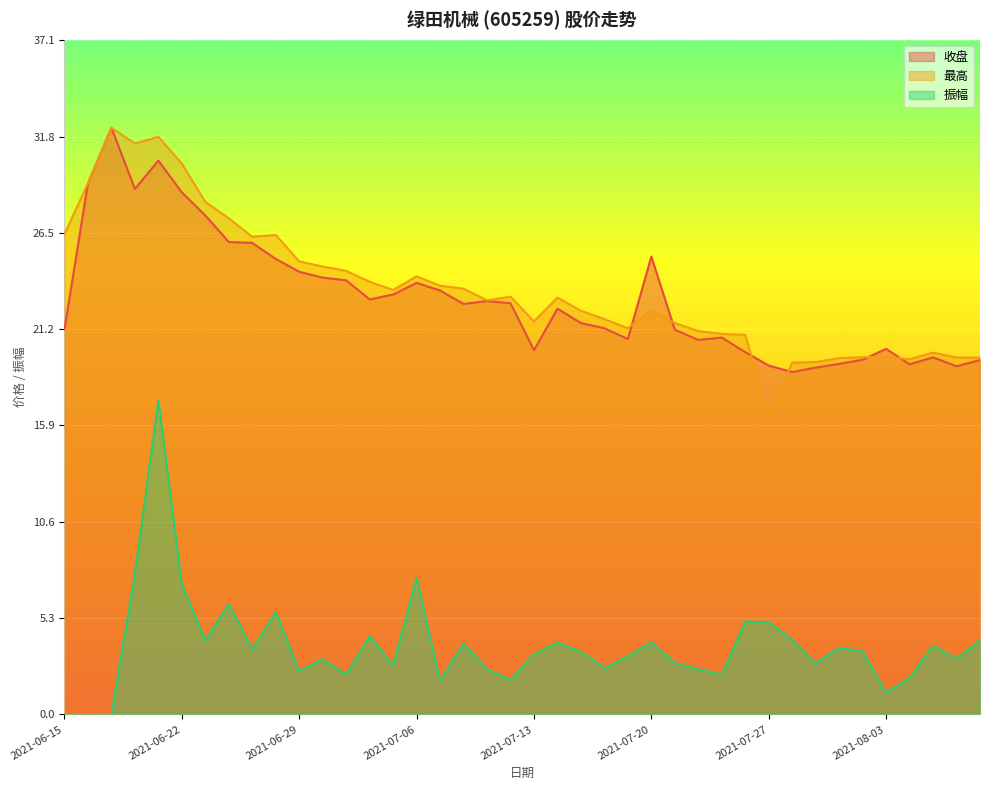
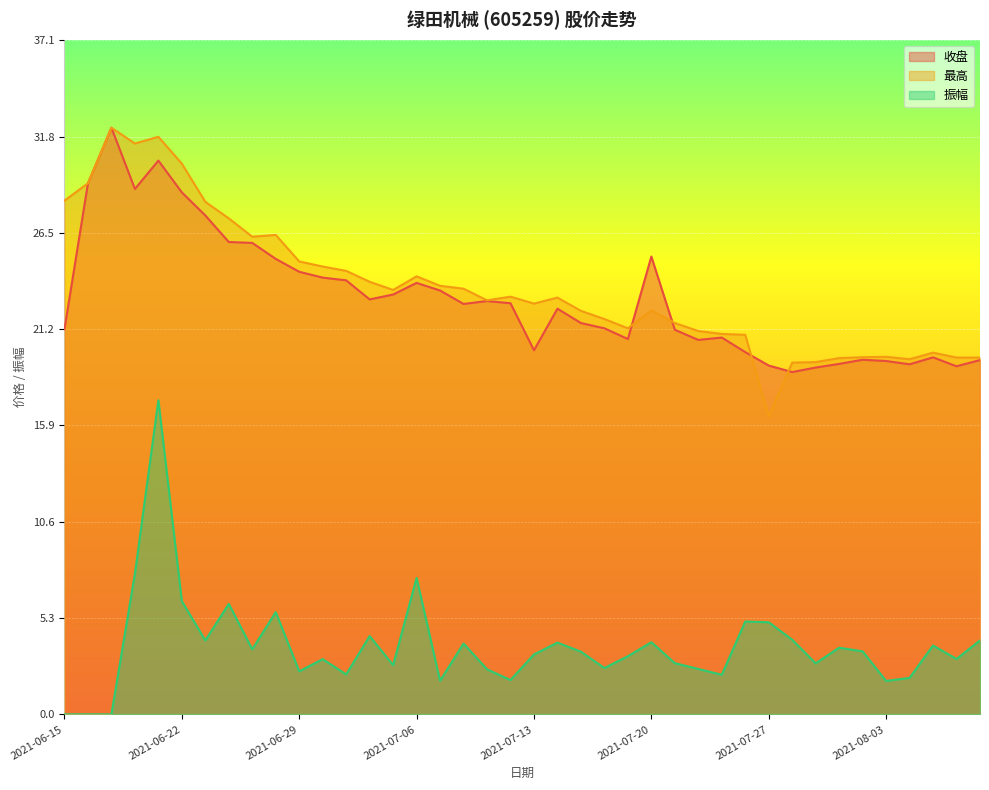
最高, 2021-06-15: 26.4 -> 28.3
振幅, 2021-06-22: 7.2 -> 6.2
最高, 2021-07-13: 21.6 -> 22.6
收盘, 2021-08-03: 20.1 -> 19.5
振幅, 2021-08-03: 1.2 -> 1.8
